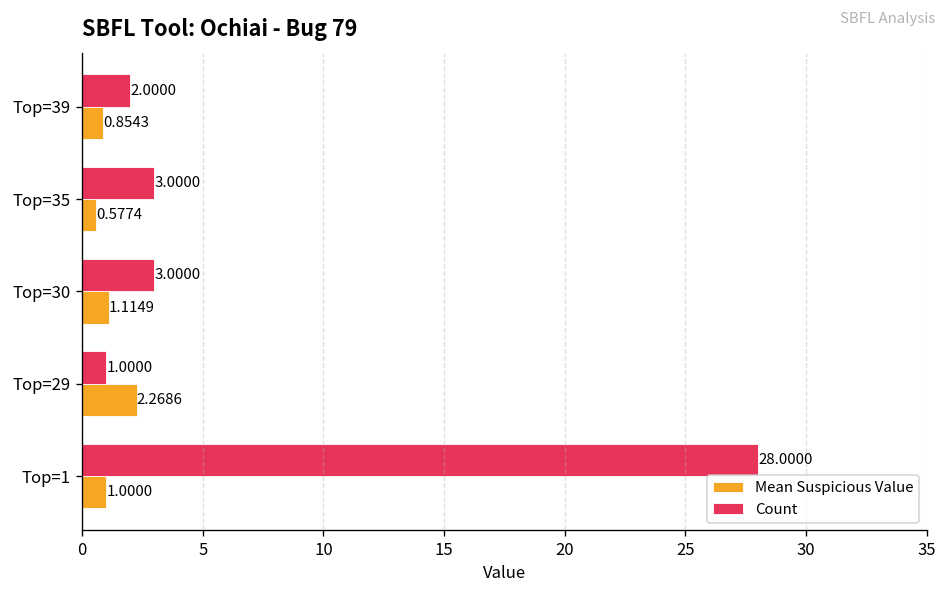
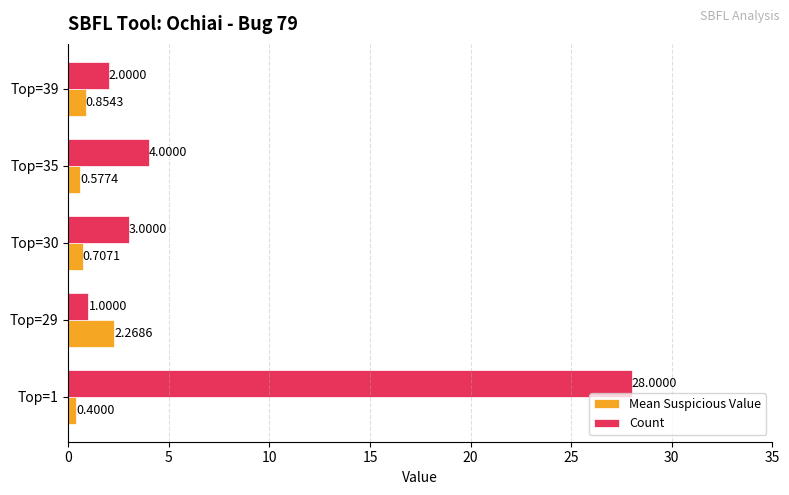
Count, Top=35: 3.0000 -> 4.0000
Mean Suspicious Value, Top=30: 1.1149 -> 0.7071
Mean Suspicious Value, Top=1: 1.0000 -> 0.4000
